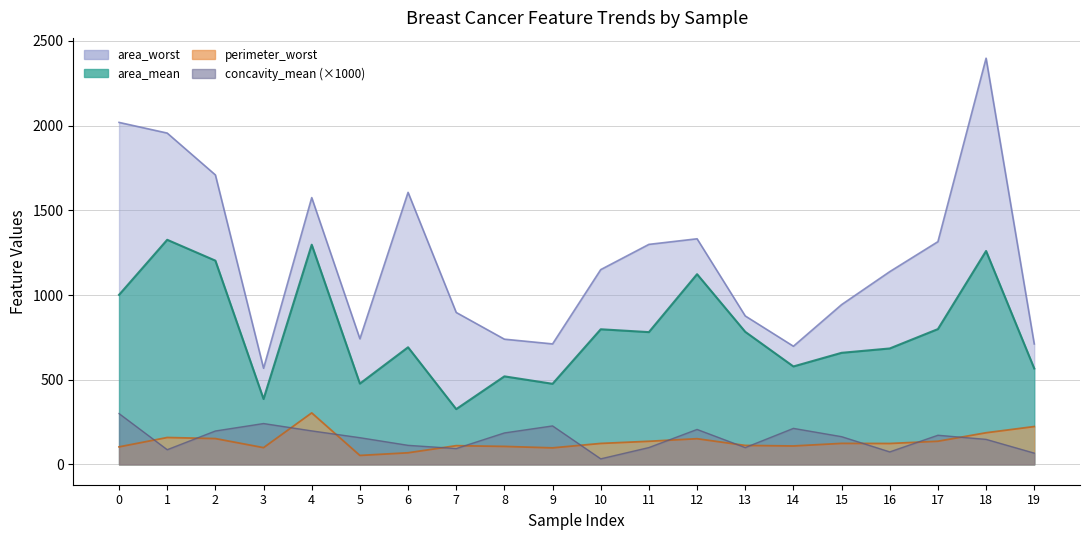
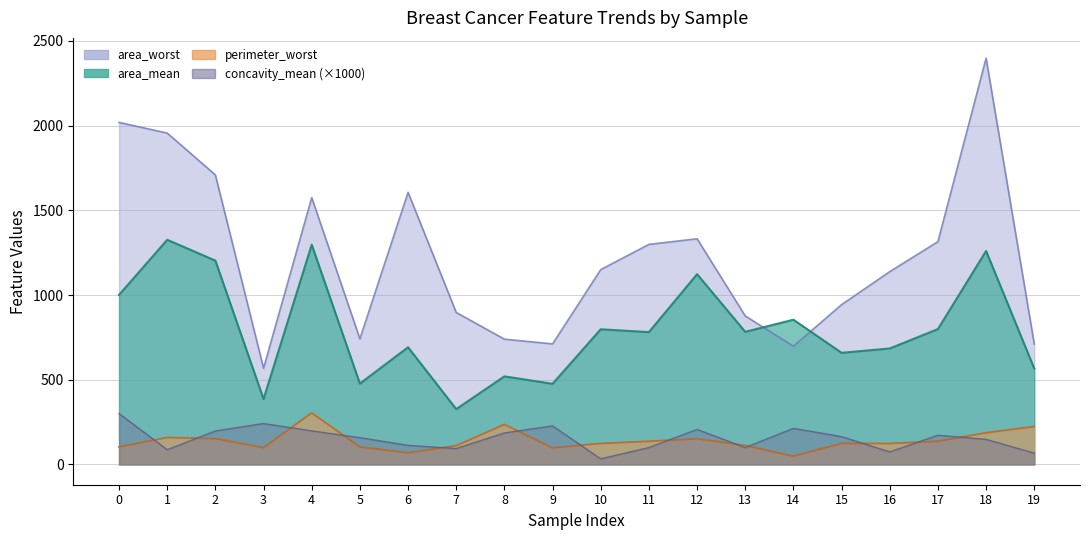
perimeter_worst, 5: 50 -> 100
perimeter_worst, 8: 110 -> 240
area_mean, 14: 580 -> 850
perimeter_worst, 14: 110 -> 50
